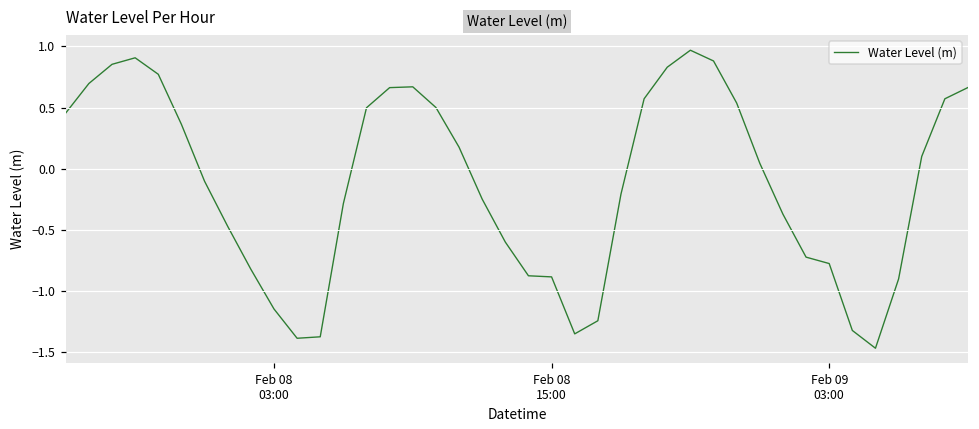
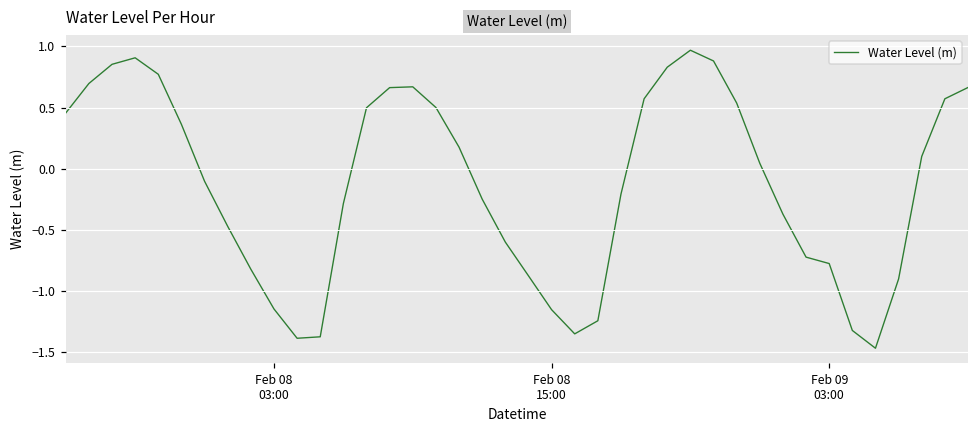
Feb 08 15:00: -0.89 -> -1.15
